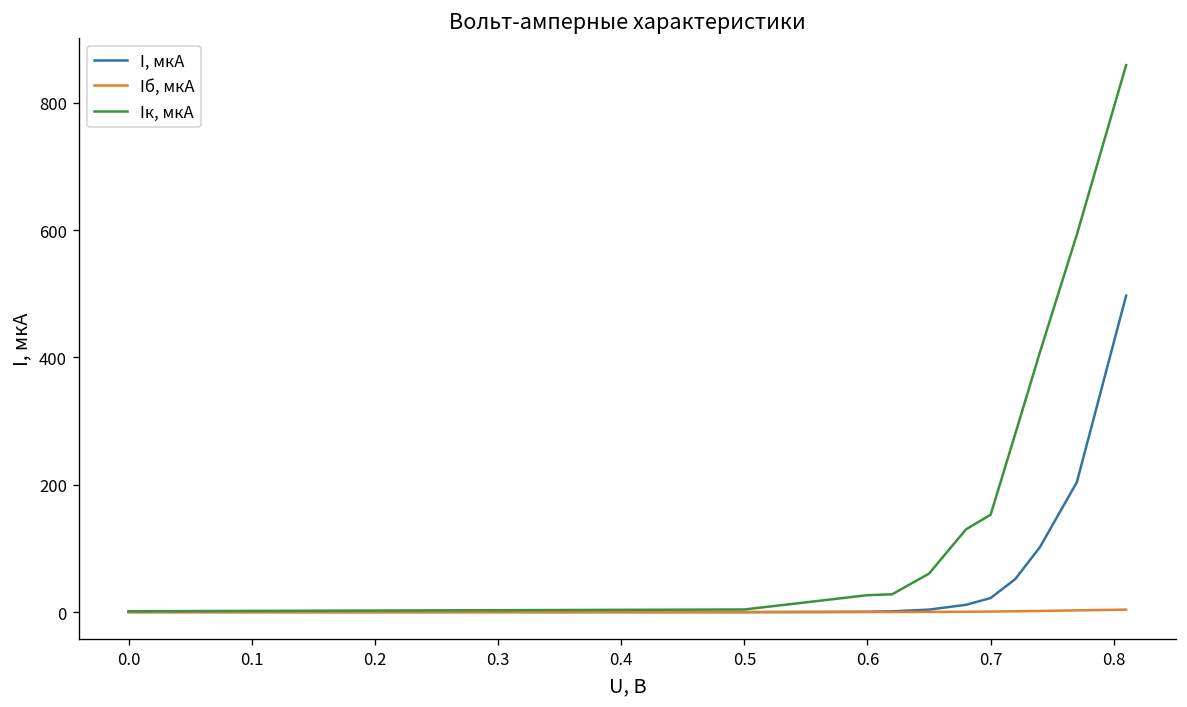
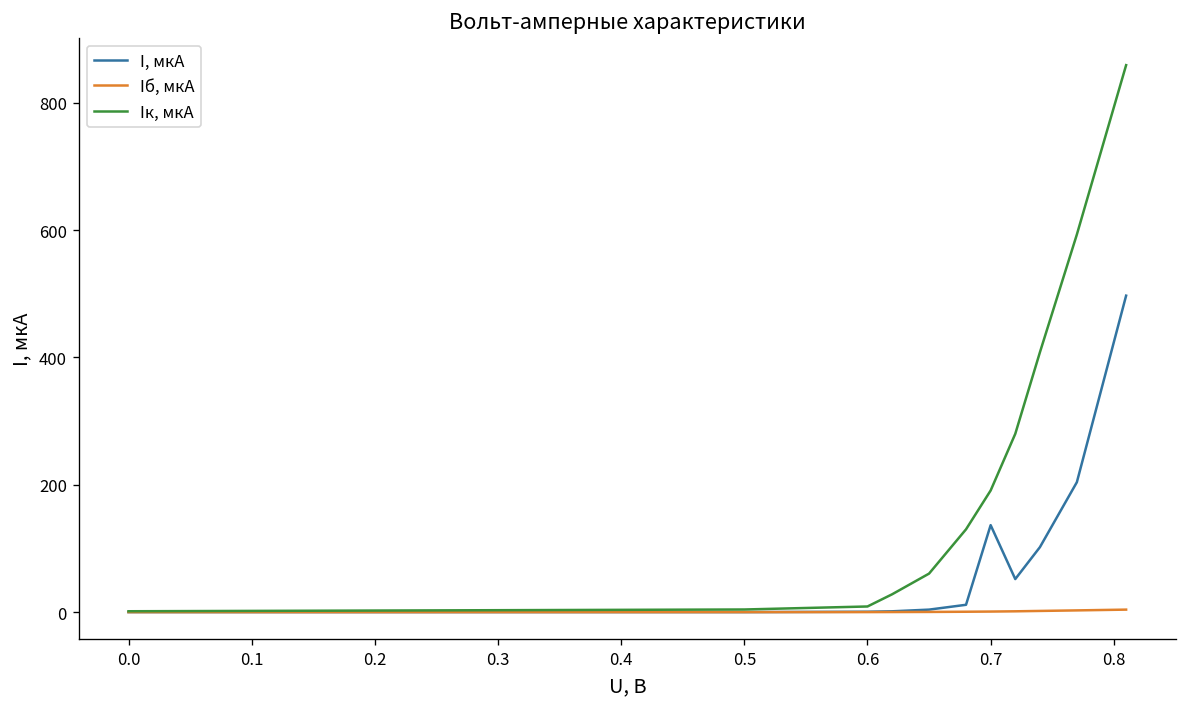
Iк, мкА, 0.6: 30 -> 10
I, мкА, 0.7: 20 -> 140
Iк, мкА, 0.7: 150 -> 190
